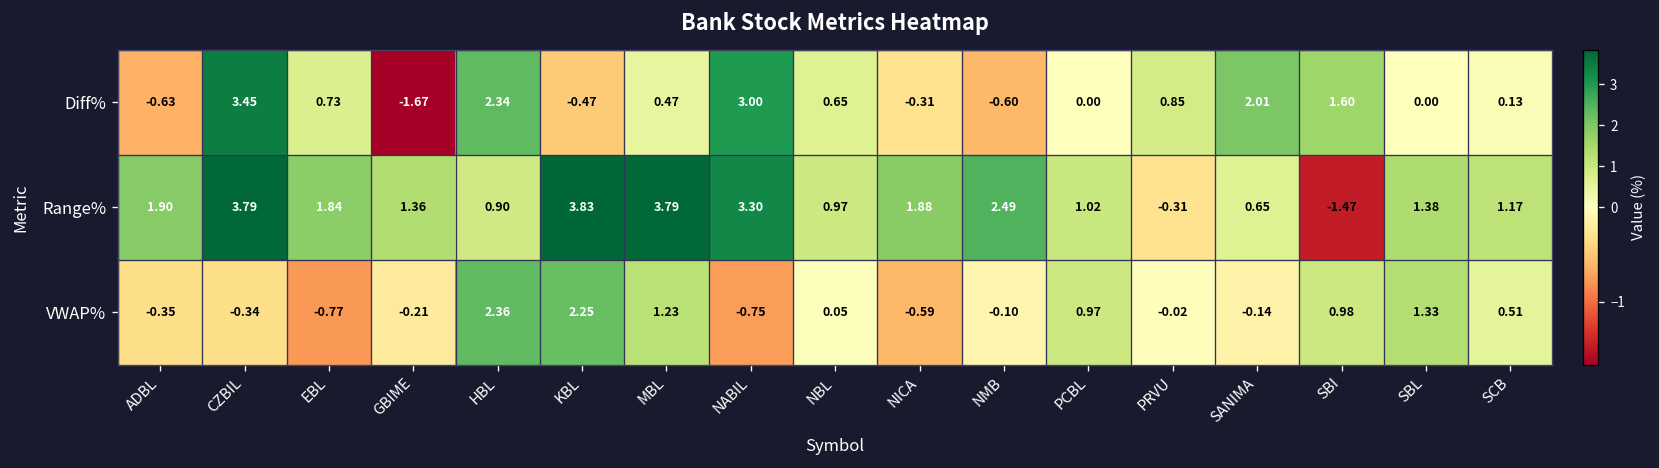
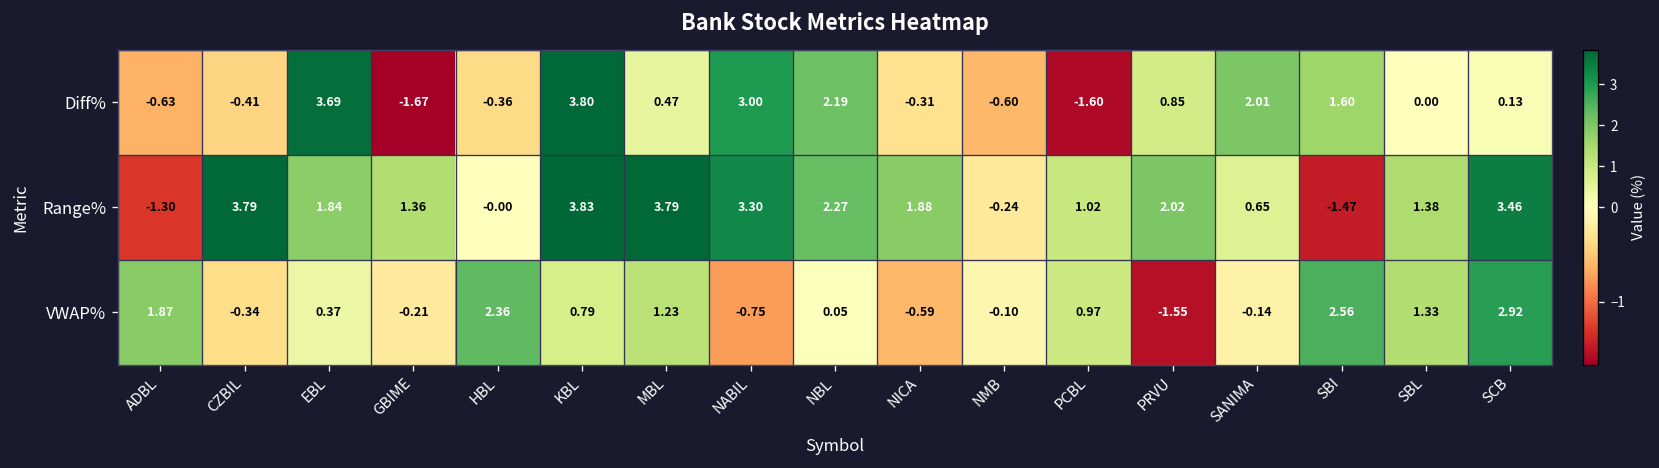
Diff%, CZBIL: 3.45 -> -0.41
Diff%, EBL: 0.73 -> 3.69
Diff%, HBL: 2.34 -> -0.36
Diff%, KBL: -0.47 -> 3.80
Diff%, NBL: 0.65 -> 2.19
Diff%, PCBL: 0.00 -> -1.60
Range%, ADBL: 1.90 -> -1.30
Range%, HBL: 0.90 -> -0.00
Range%, NBL: 0.97 -> 2.27
Range%, NMB: 2.49 -> -0.24
Range%, PRVU: -0.31 -> 2.02
Range%, SCB: 1.17 -> 3.46
VWAP%, ADBL: -0.35 -> 1.87
VWAP%, EBL: -0.77 -> 0.37
VWAP%, KBL: 2.25 -> 0.79
VWAP%, PRVU: -0.02 -> -1.55
VWAP%, SBI: 0.98 -> 2.56
VWAP%, SCB: 0.51 -> 2.92
